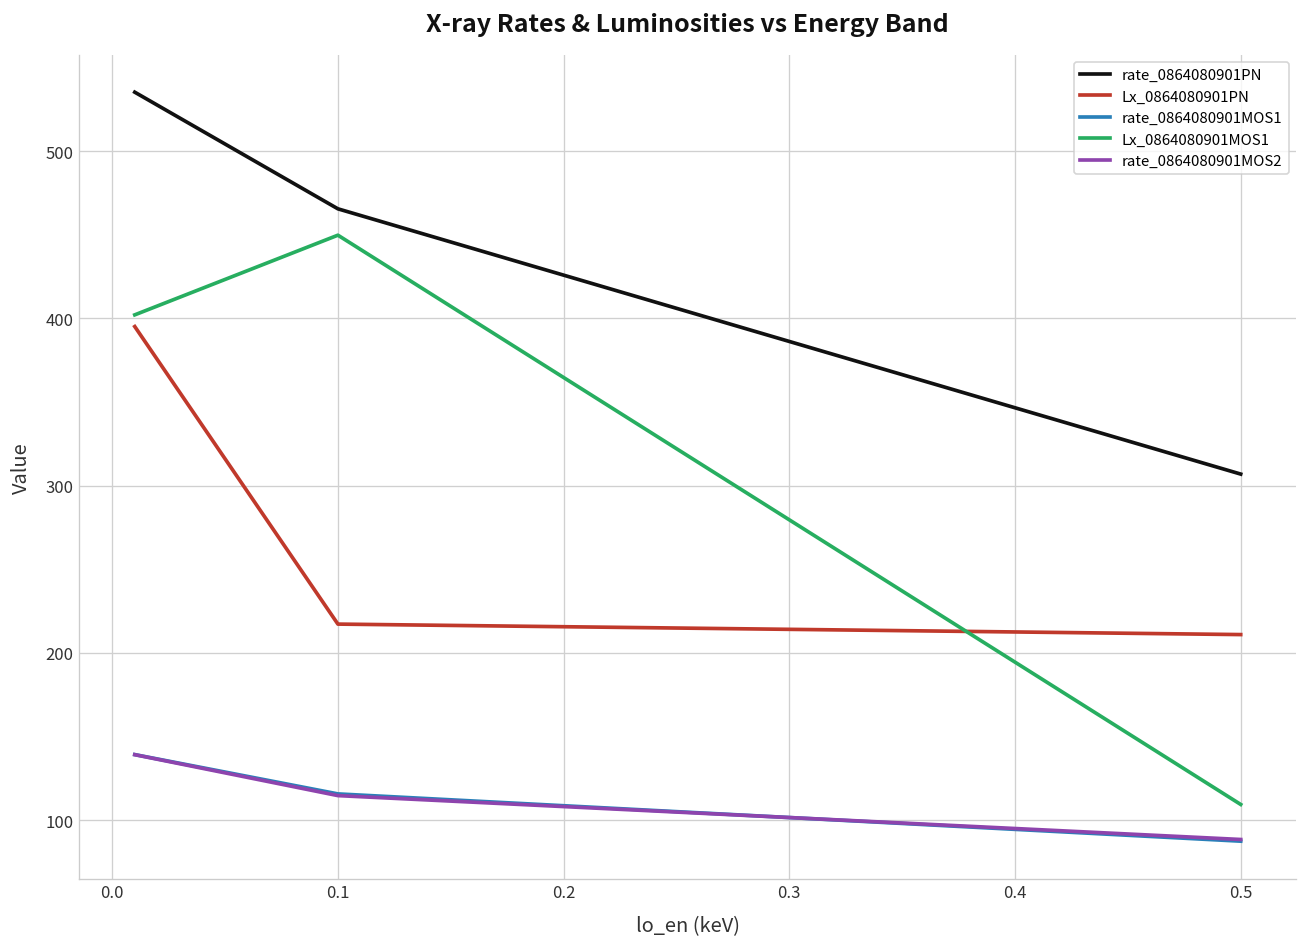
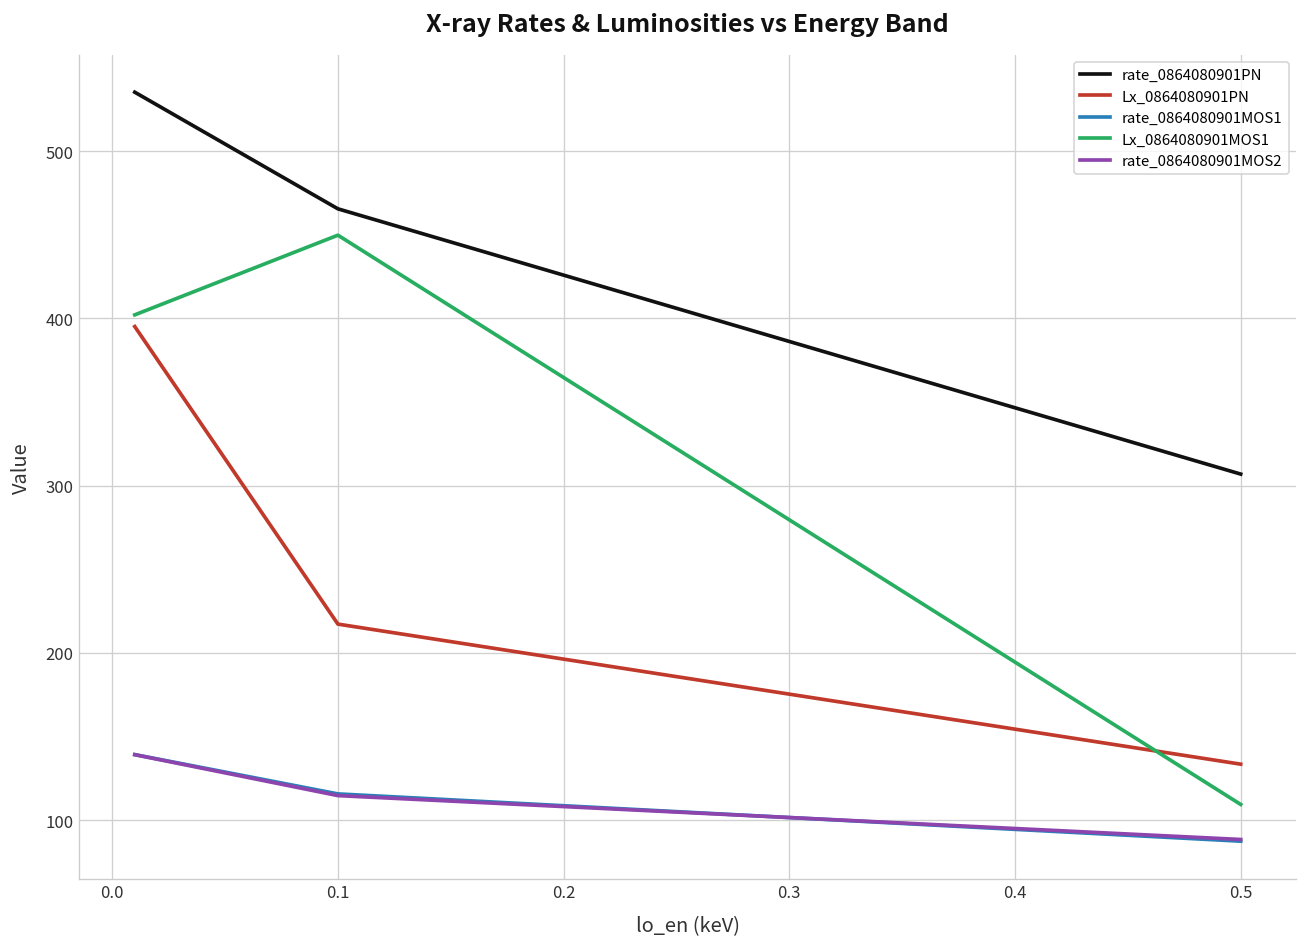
Lx_0864080901PN, 0.5: 211 -> 134
